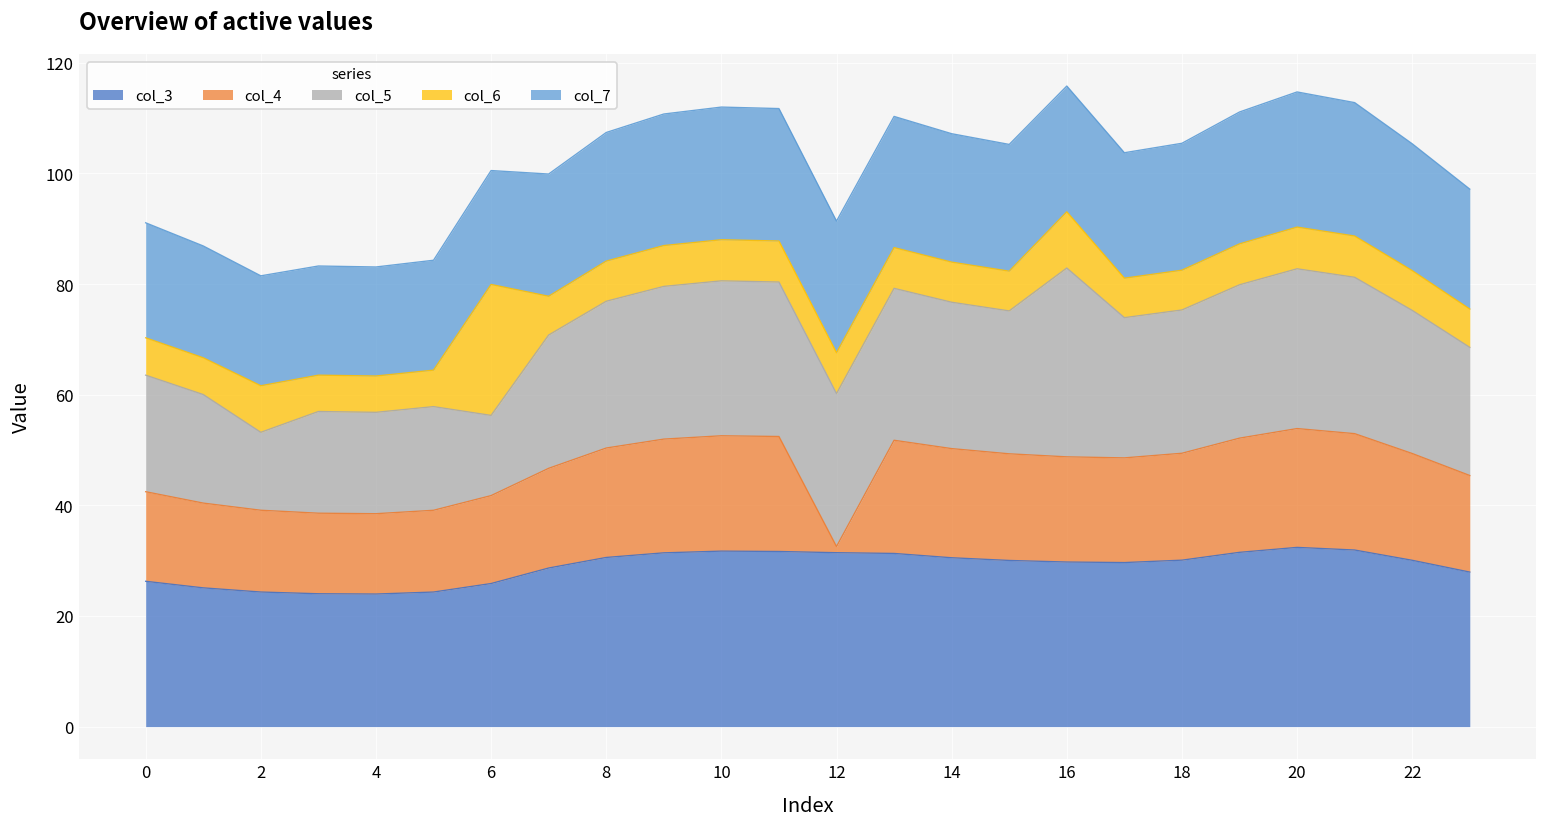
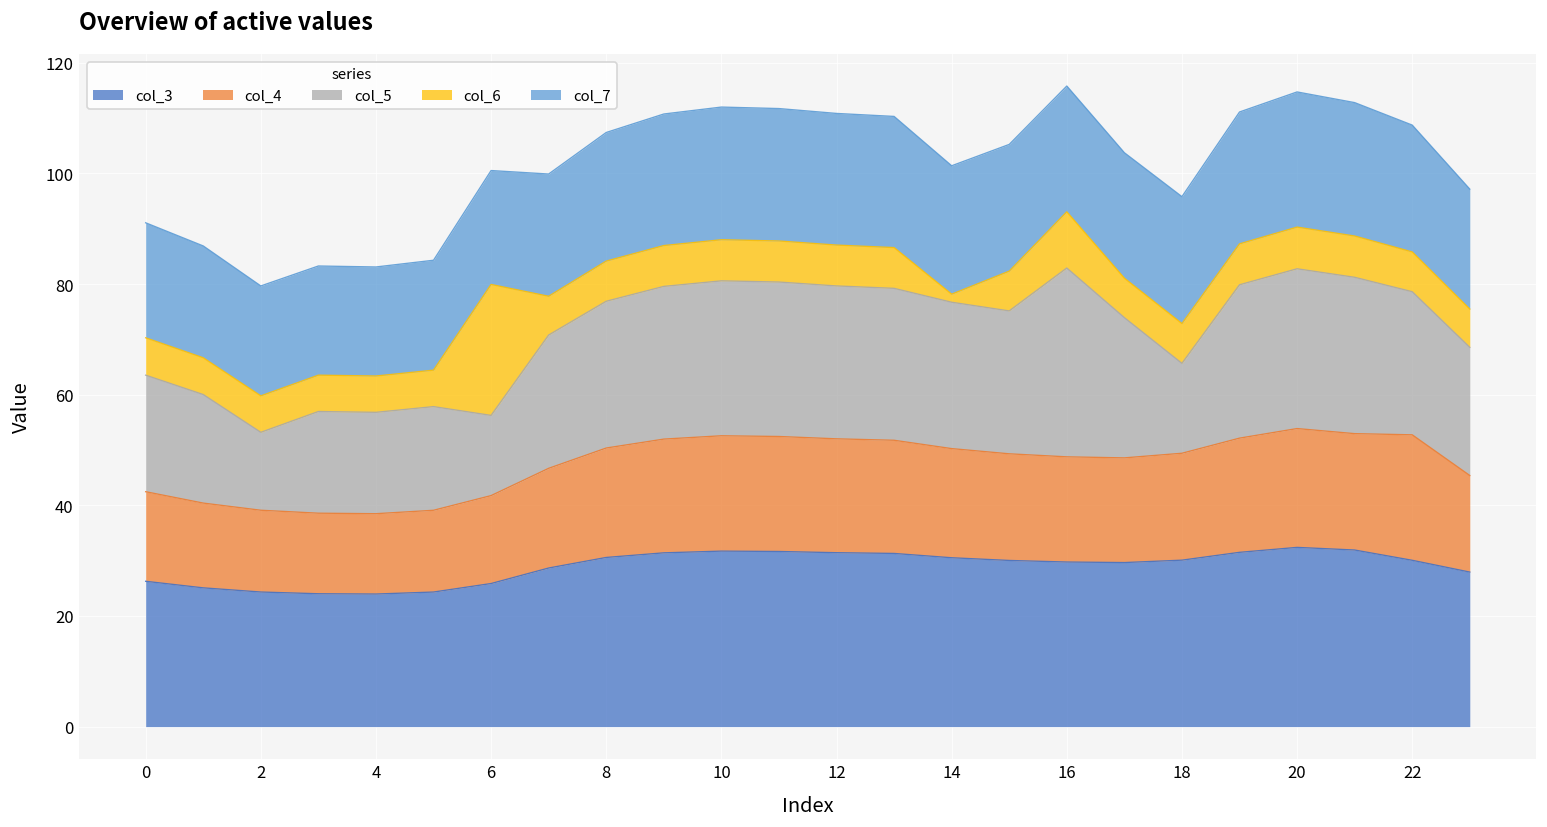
col_6, 2: 8 -> 7
col_4, 12: 1 -> 21
col_6, 14: 7 -> 1
col_5, 18: 26 -> 16
col_4, 22: 19 -> 23
